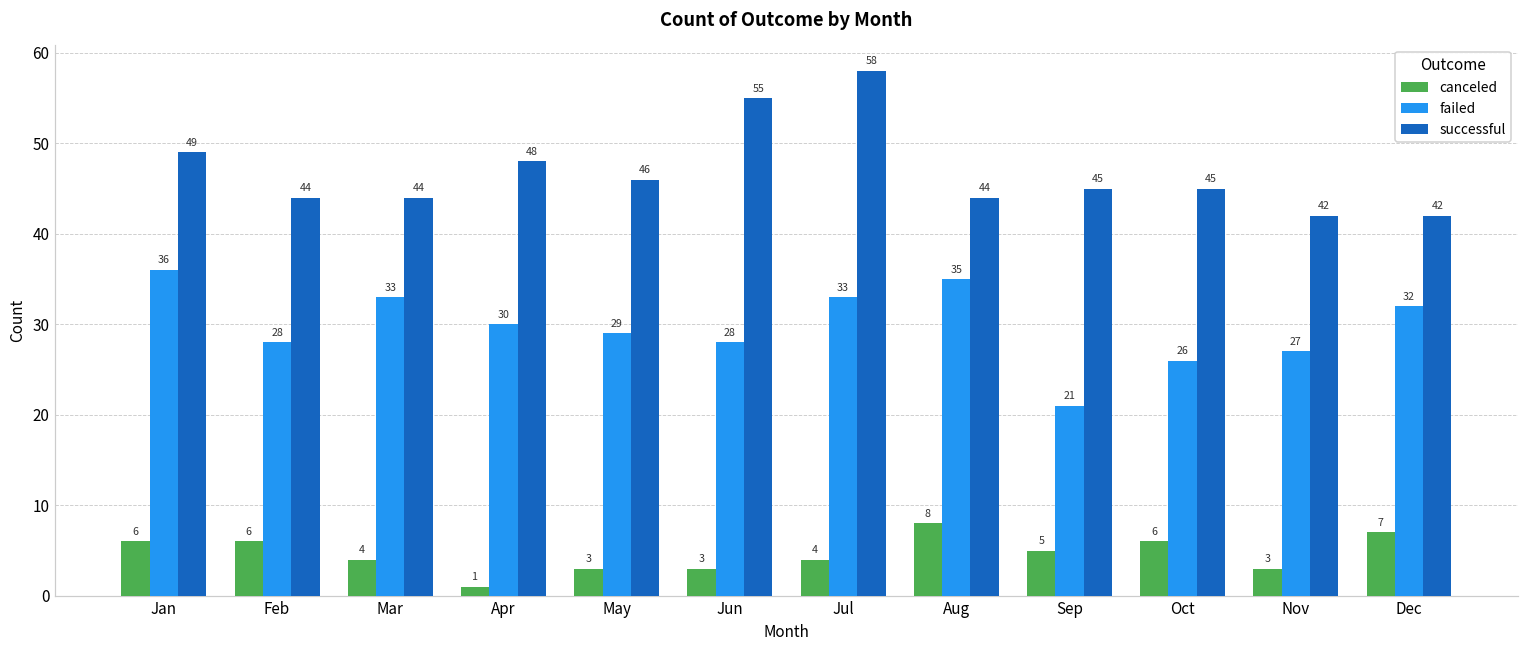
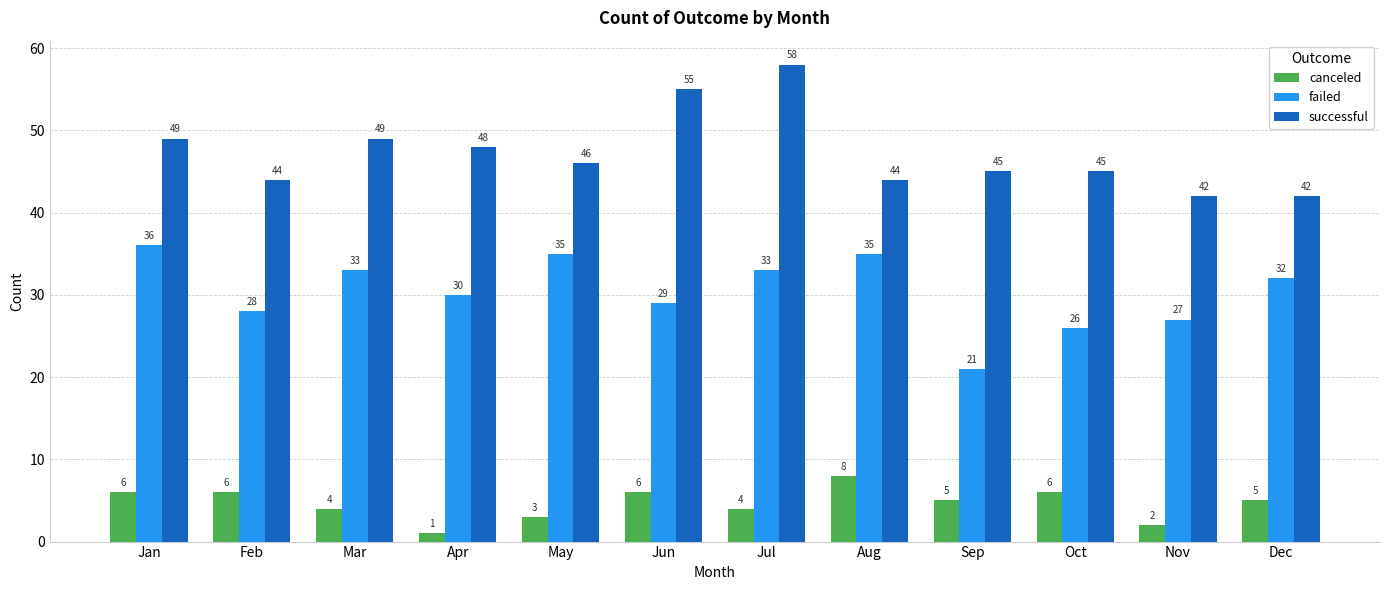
successful, Mar: 44 -> 49
failed, May: 29 -> 35
canceled, Jun: 3 -> 6
failed, Jun: 28 -> 29
canceled, Nov: 3 -> 2
canceled, Dec: 7 -> 5
